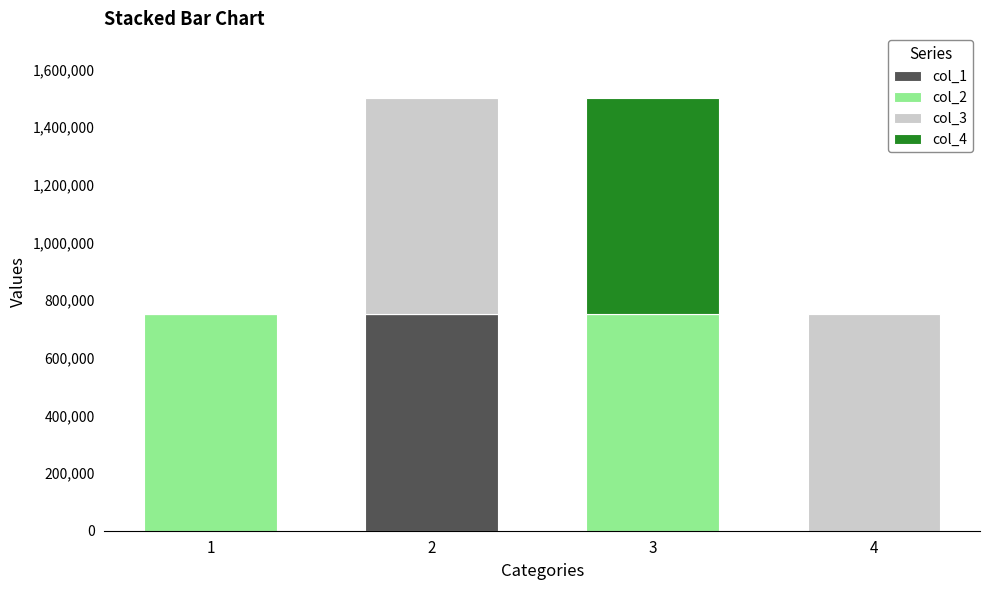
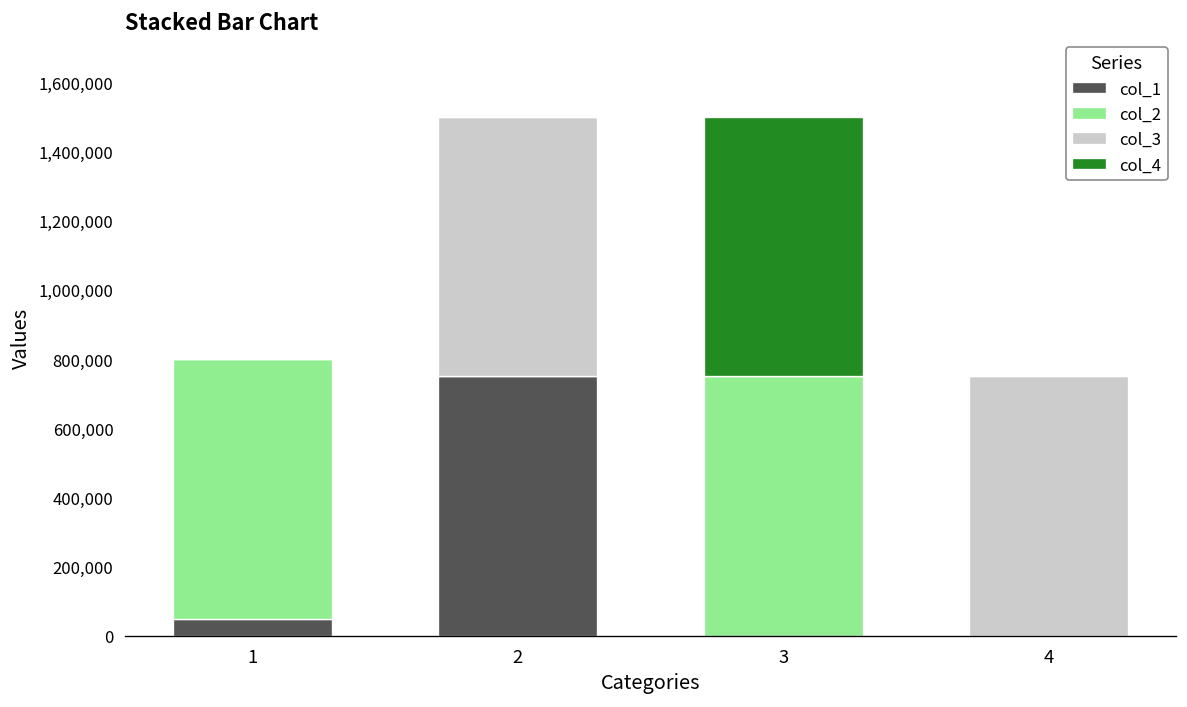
col_1, 1: 0 -> 50,000
